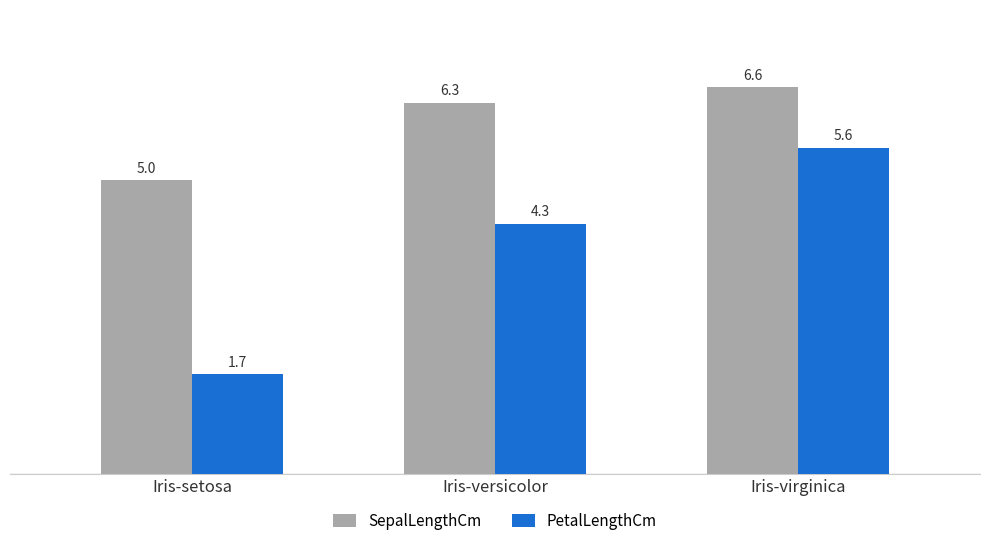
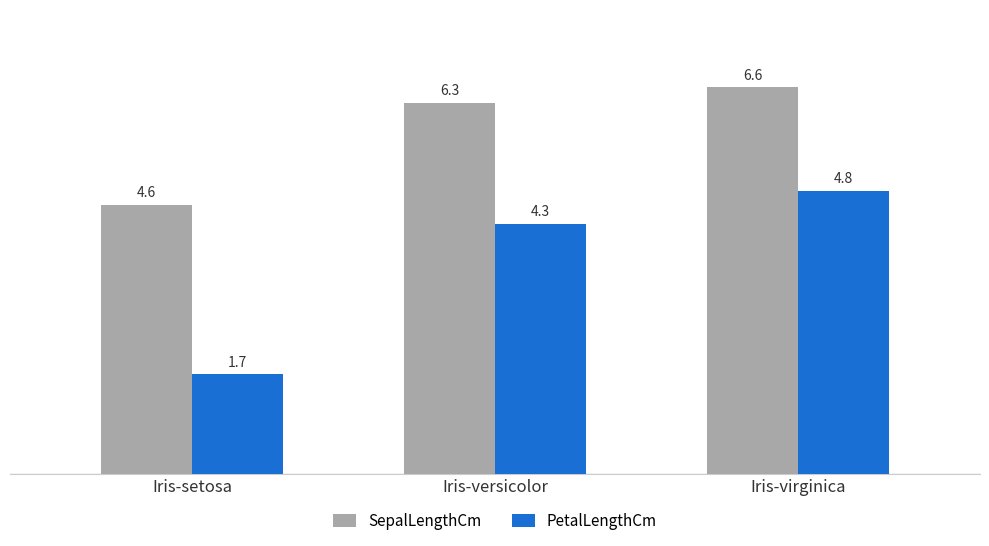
SepalLengthCm, Iris-setosa: 5.0 -> 4.6
PetalLengthCm, Iris-virginica: 5.6 -> 4.8
